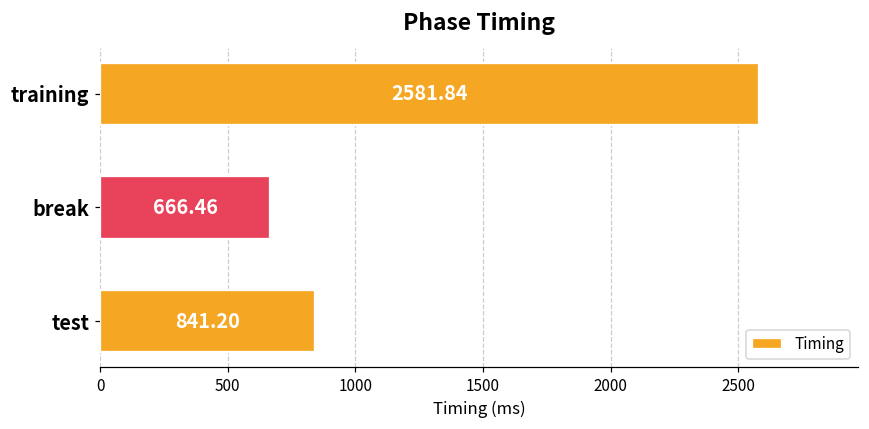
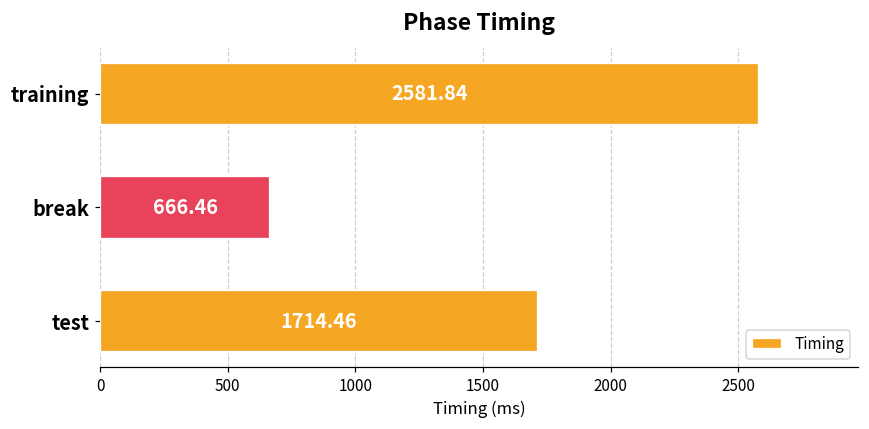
test: 841.20 -> 1714.46
